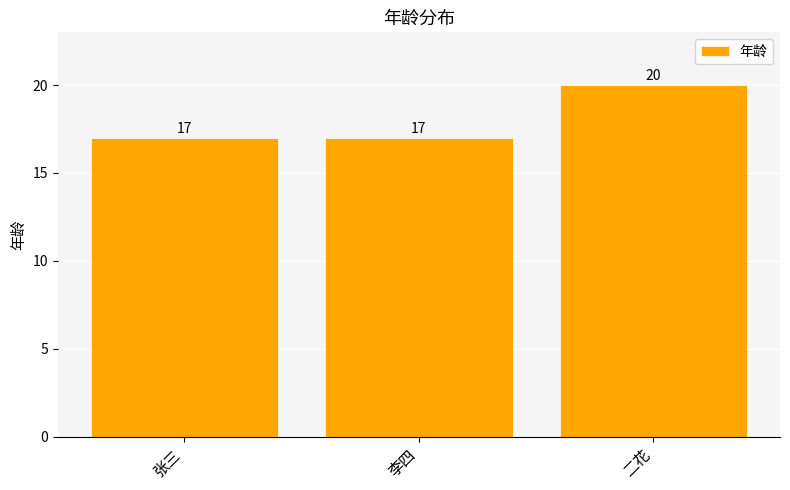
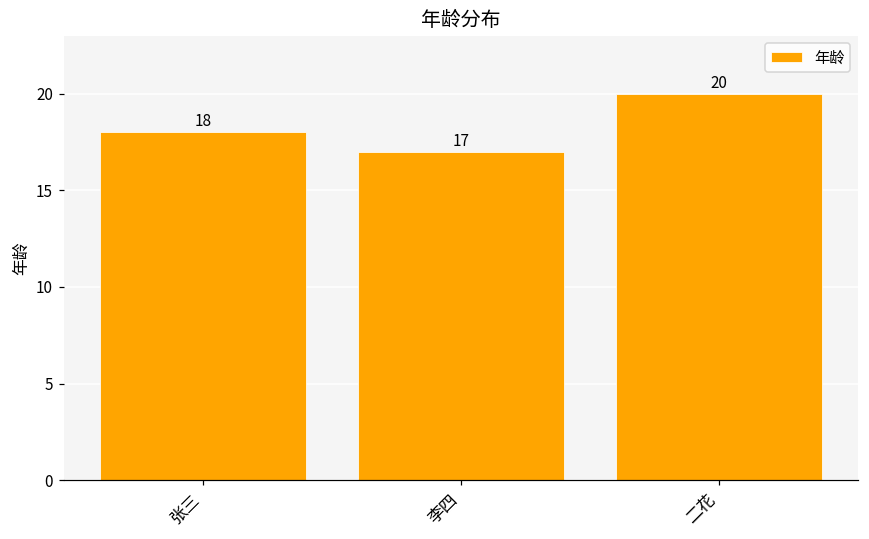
张三: 17 -> 18
